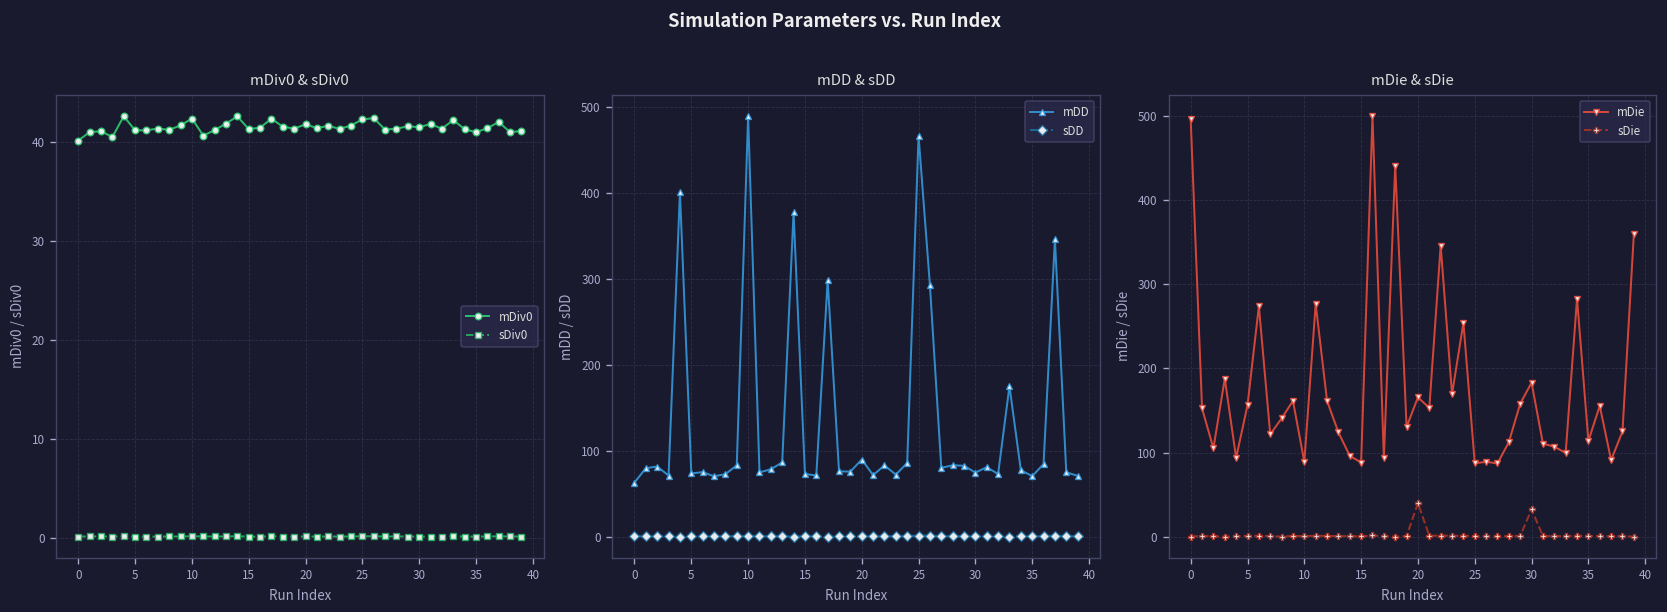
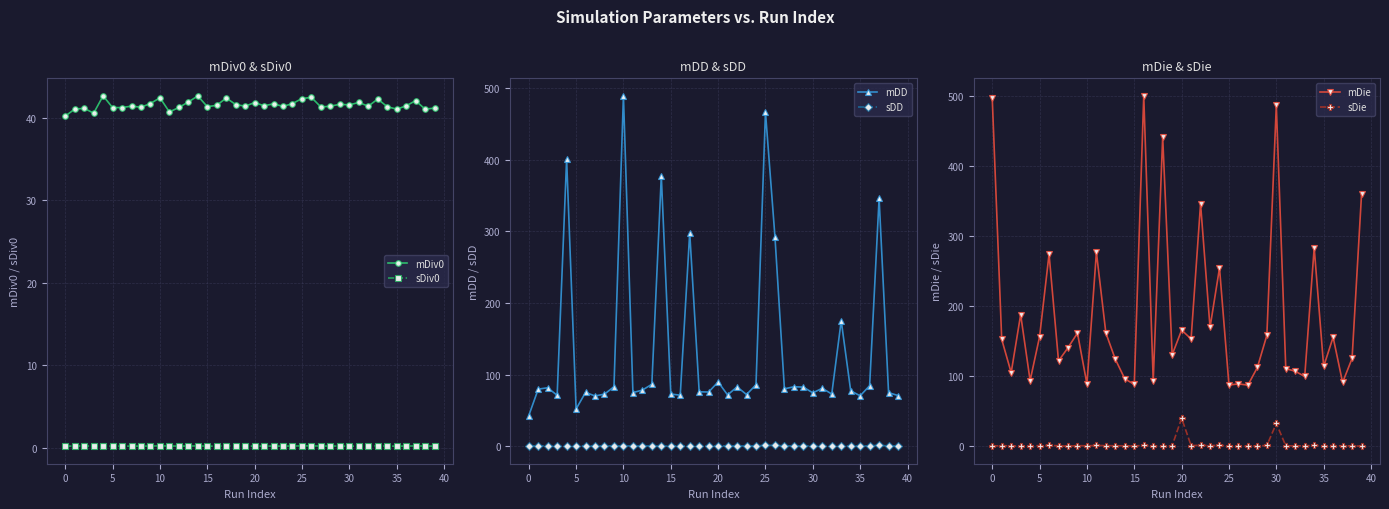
mDD & sDD, mDD, 0: 60 -> 40
mDD & sDD, mDD, 5: 70 -> 50
mDie & sDie, mDie, 30: 180 -> 490
